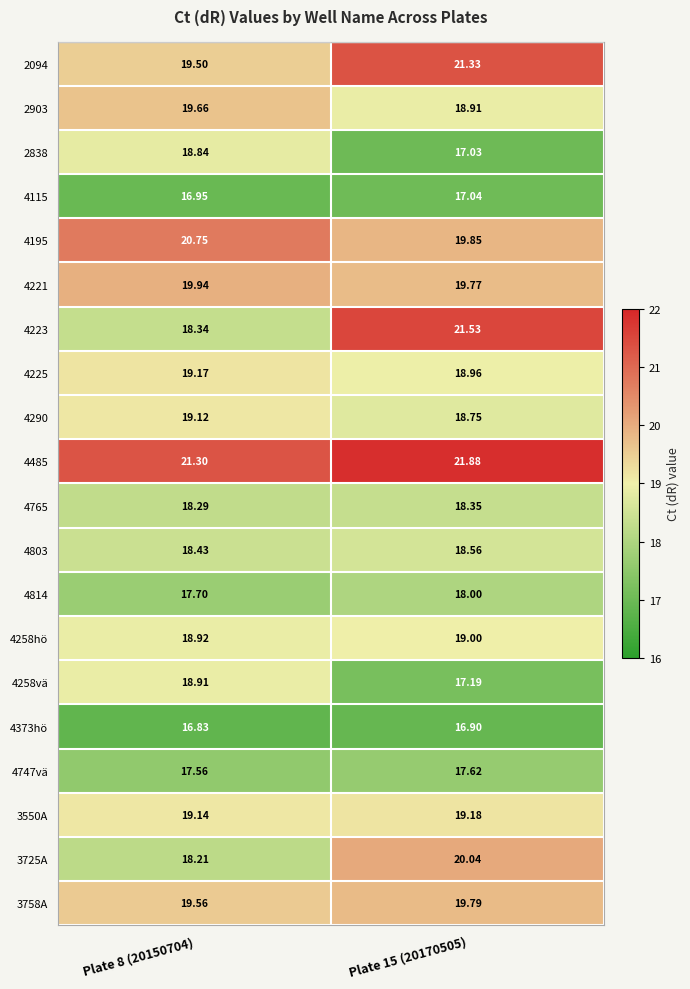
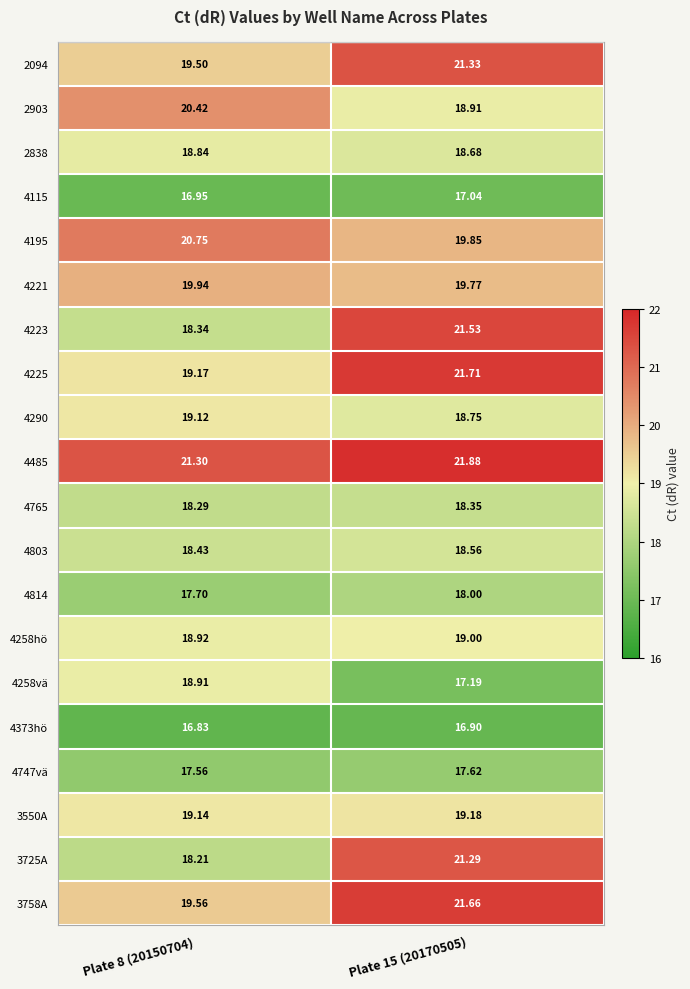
2903, Plate 8 (20150704): 19.66 -> 20.42
2838, Plate 15 (20170505): 17.03 -> 18.68
4225, Plate 15 (20170505): 18.96 -> 21.71
3725A, Plate 15 (20170505): 20.04 -> 21.29
3758A, Plate 15 (20170505): 19.79 -> 21.66
